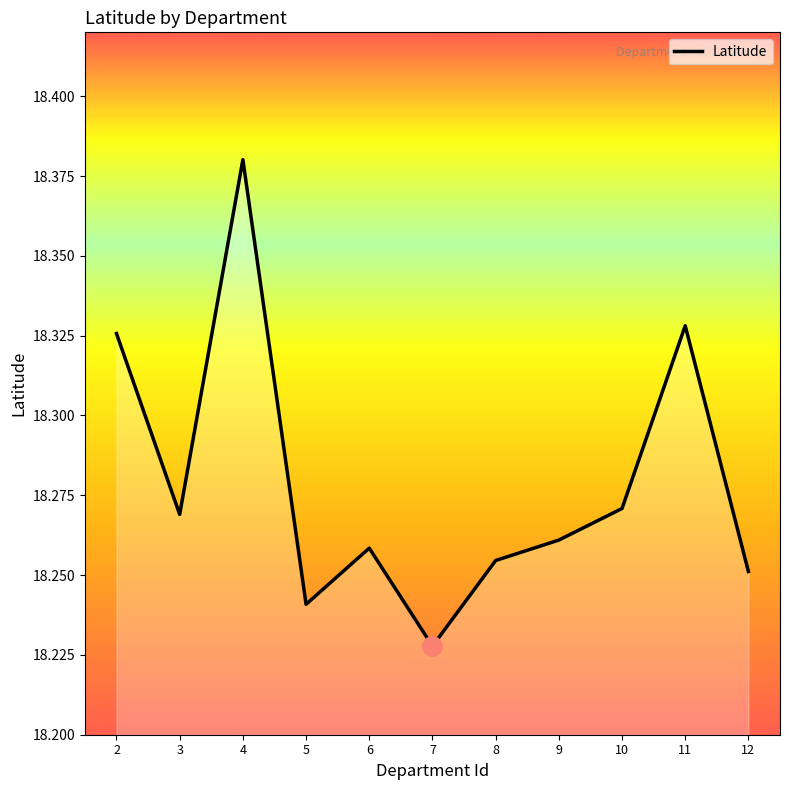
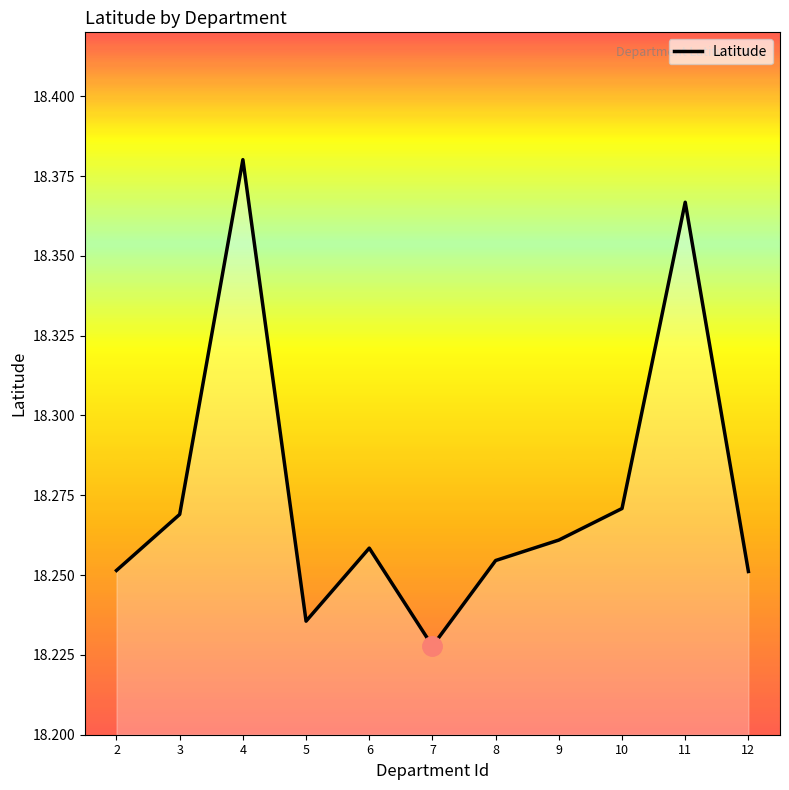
Latitude, 2: 18.326 -> 18.251
Latitude, 5: 18.241 -> 18.236
Latitude, 11: 18.328 -> 18.367
